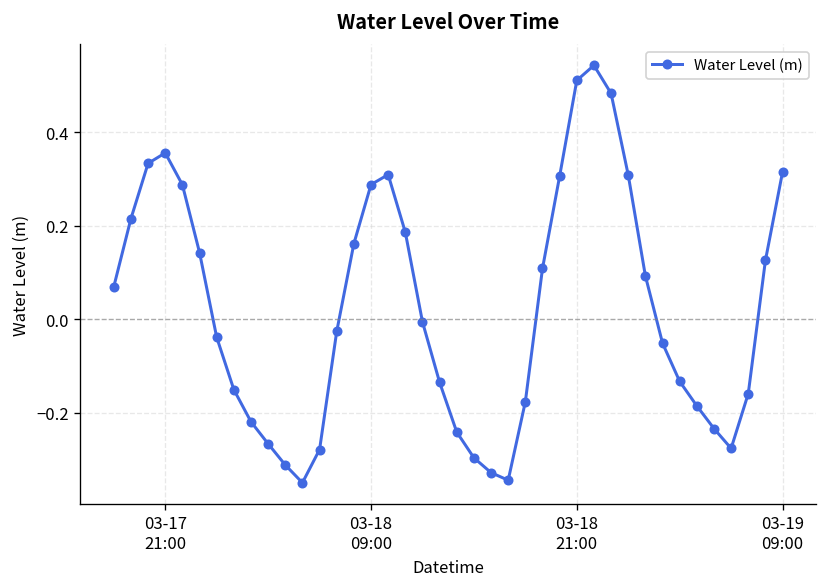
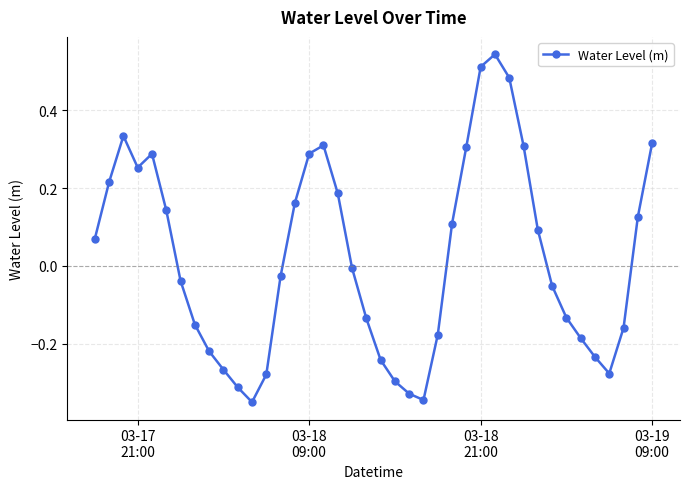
03-17 21:00: 0.36 -> 0.25
